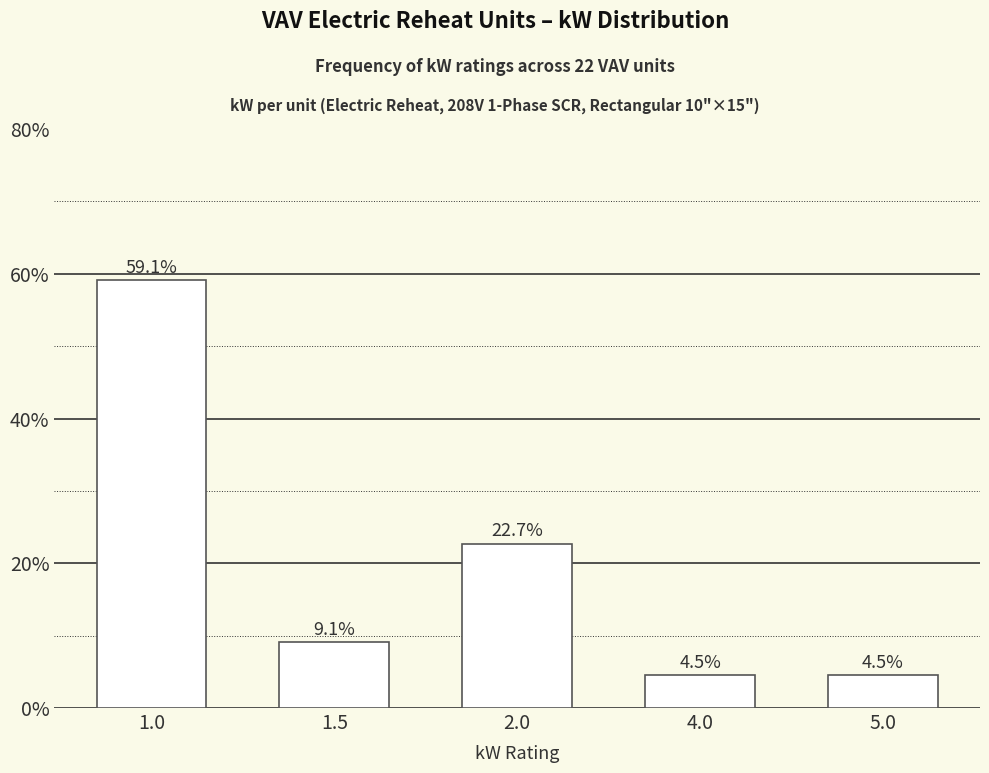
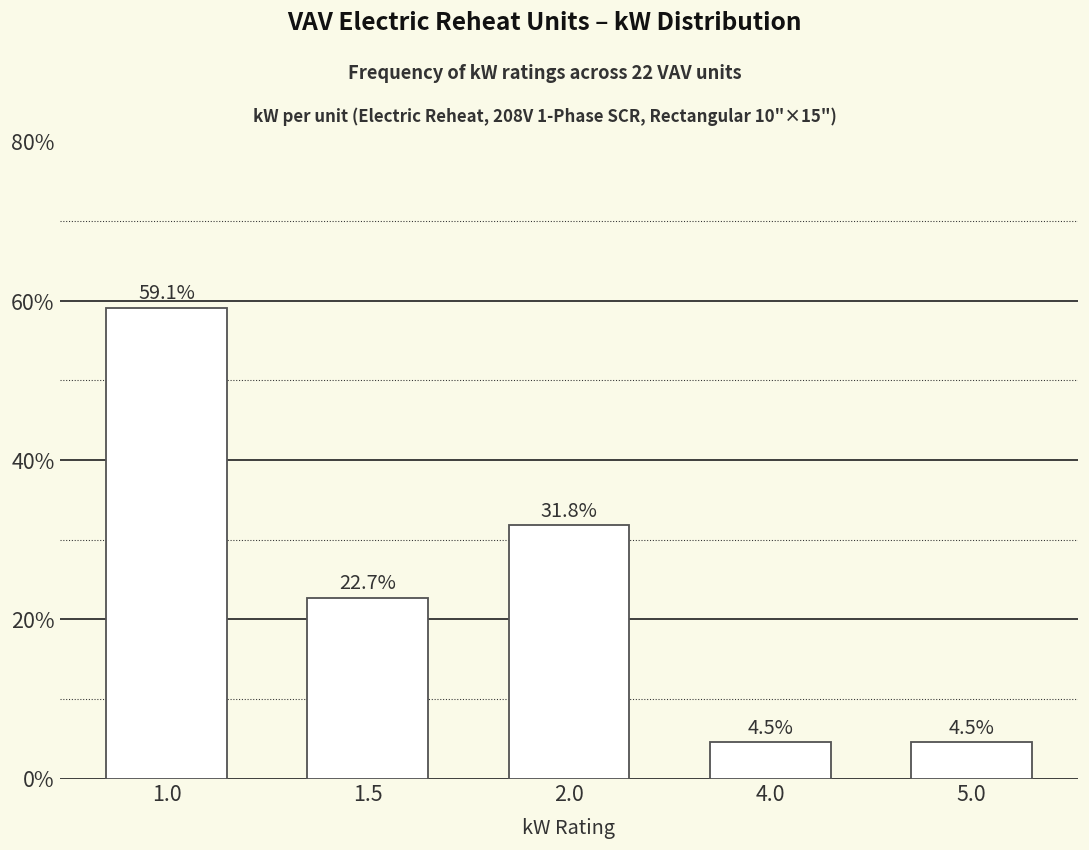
1.5: 9.1% -> 22.7%
2.0: 22.7% -> 31.8%
